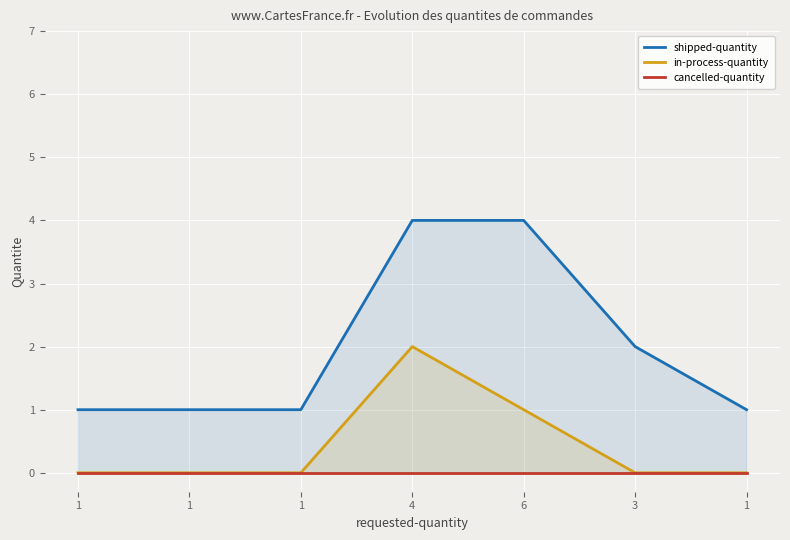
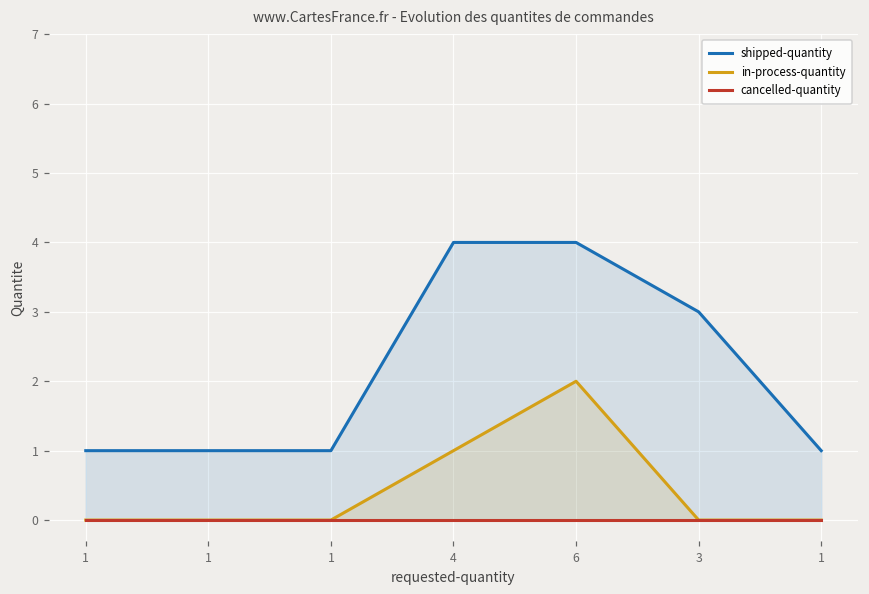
in-process-quantity, 4: 2 -> 1
in-process-quantity, 6: 1 -> 2
shipped-quantity, 3: 2 -> 3
